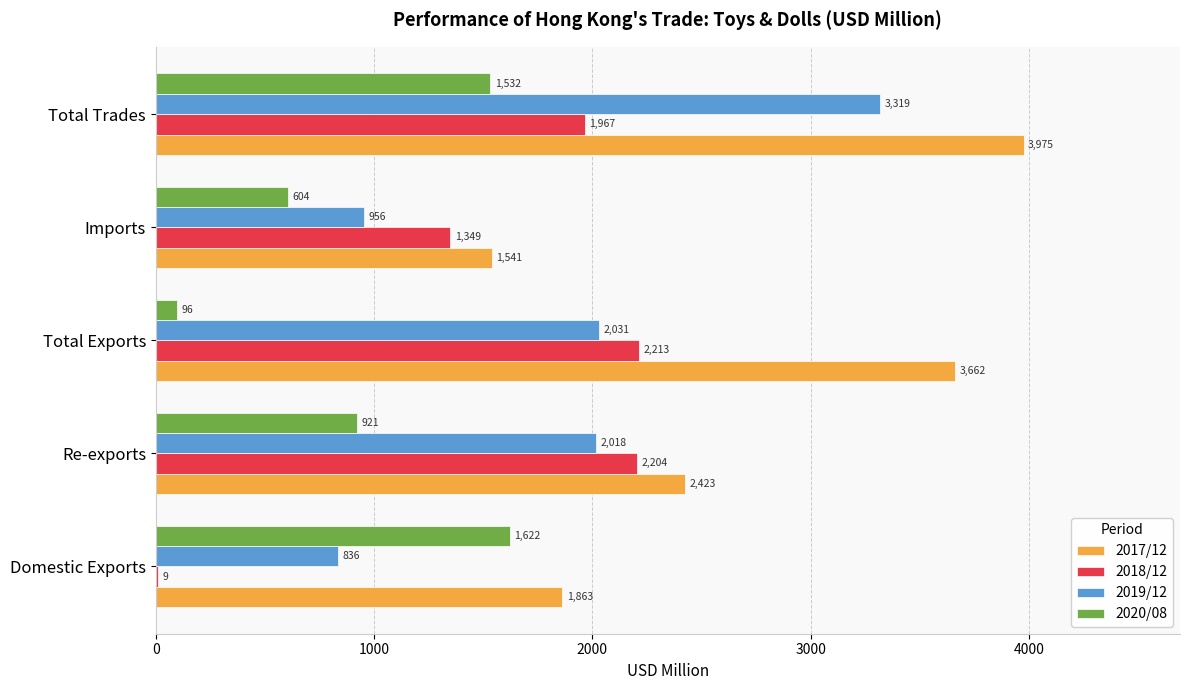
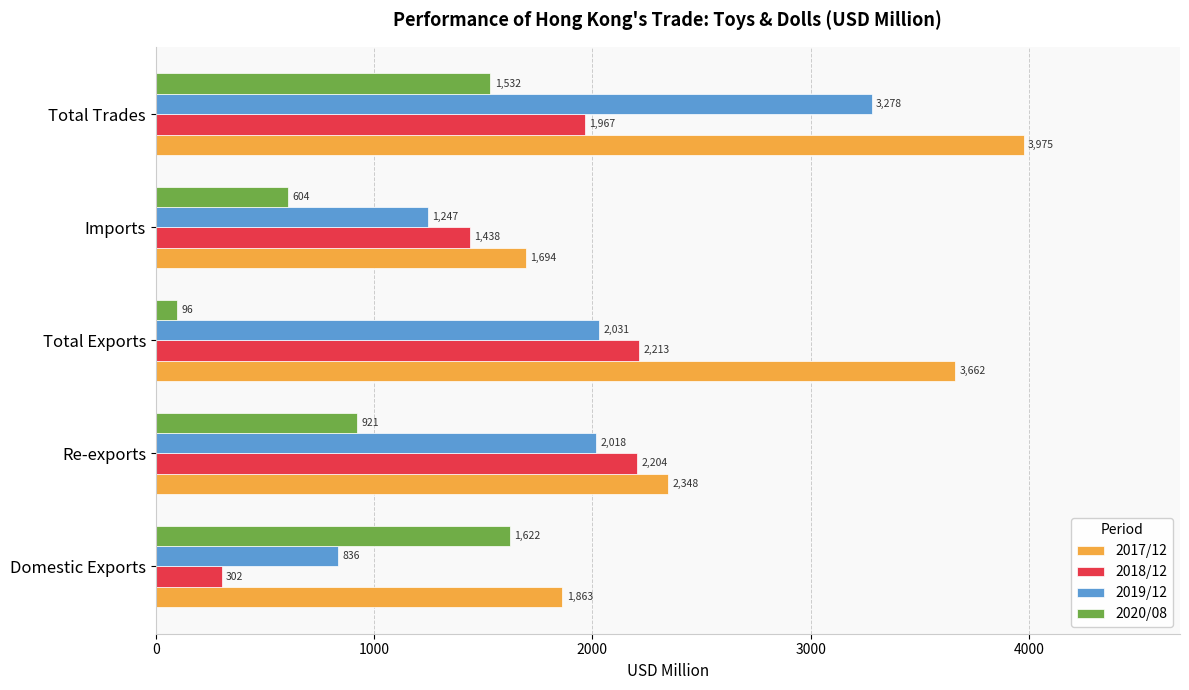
2019/12, Total Trades: 3,319 -> 3,278
2019/12, Imports: 956 -> 1,247
2018/12, Imports: 1,349 -> 1,438
2017/12, Imports: 1,541 -> 1,694
2017/12, Re-exports: 2,423 -> 2,348
2018/12, Domestic Exports: 9 -> 302
